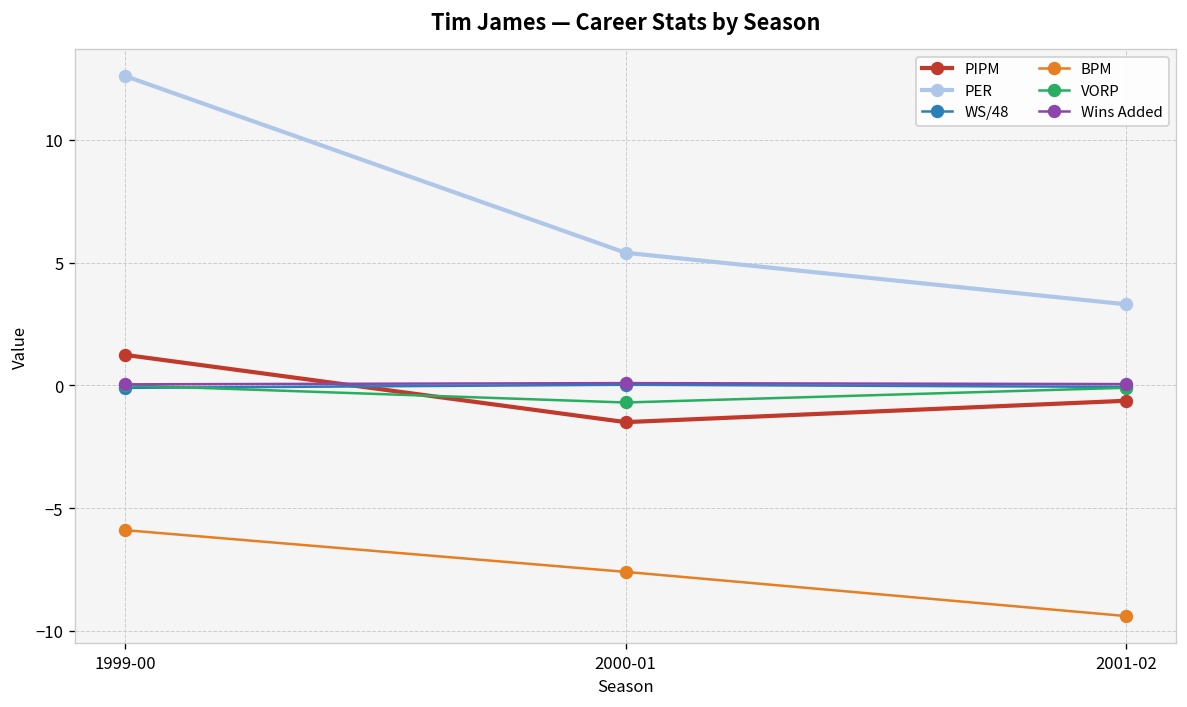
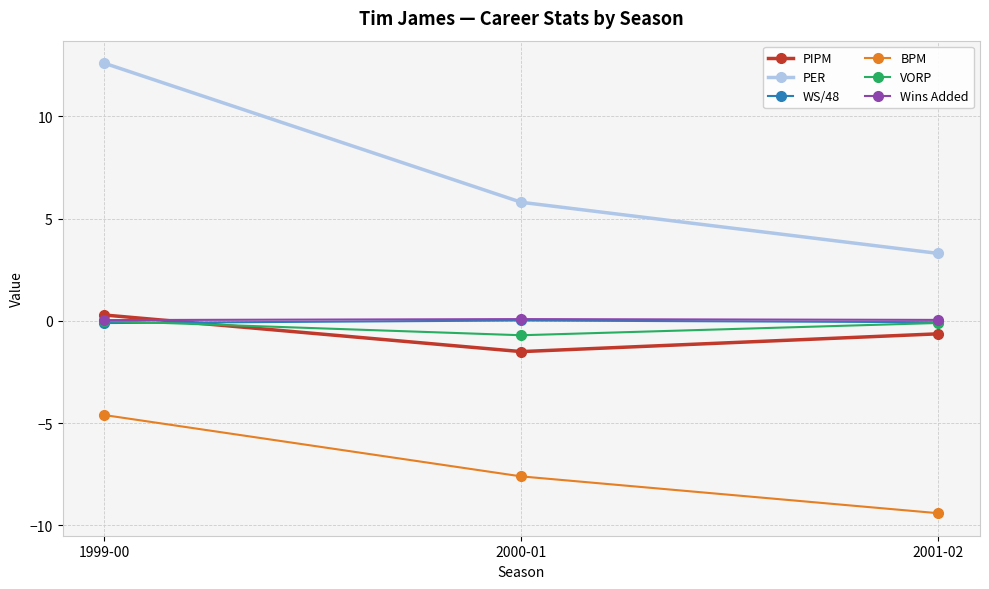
PIPM, 1999-00: 1.2 -> 0.3
BPM, 1999-00: -5.9 -> -4.6
PER, 2000-01: 5.4 -> 5.8
